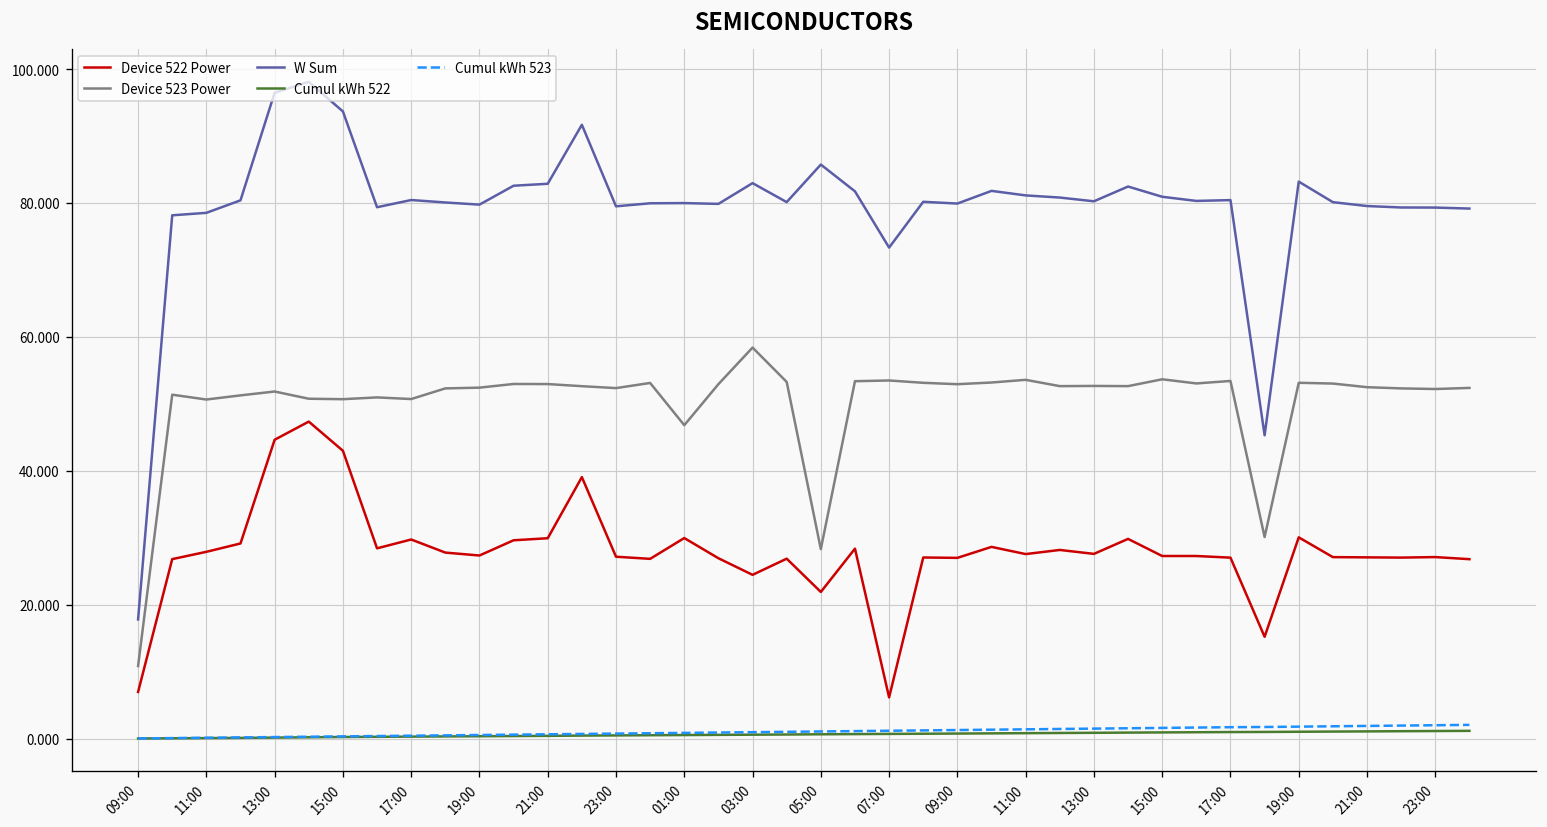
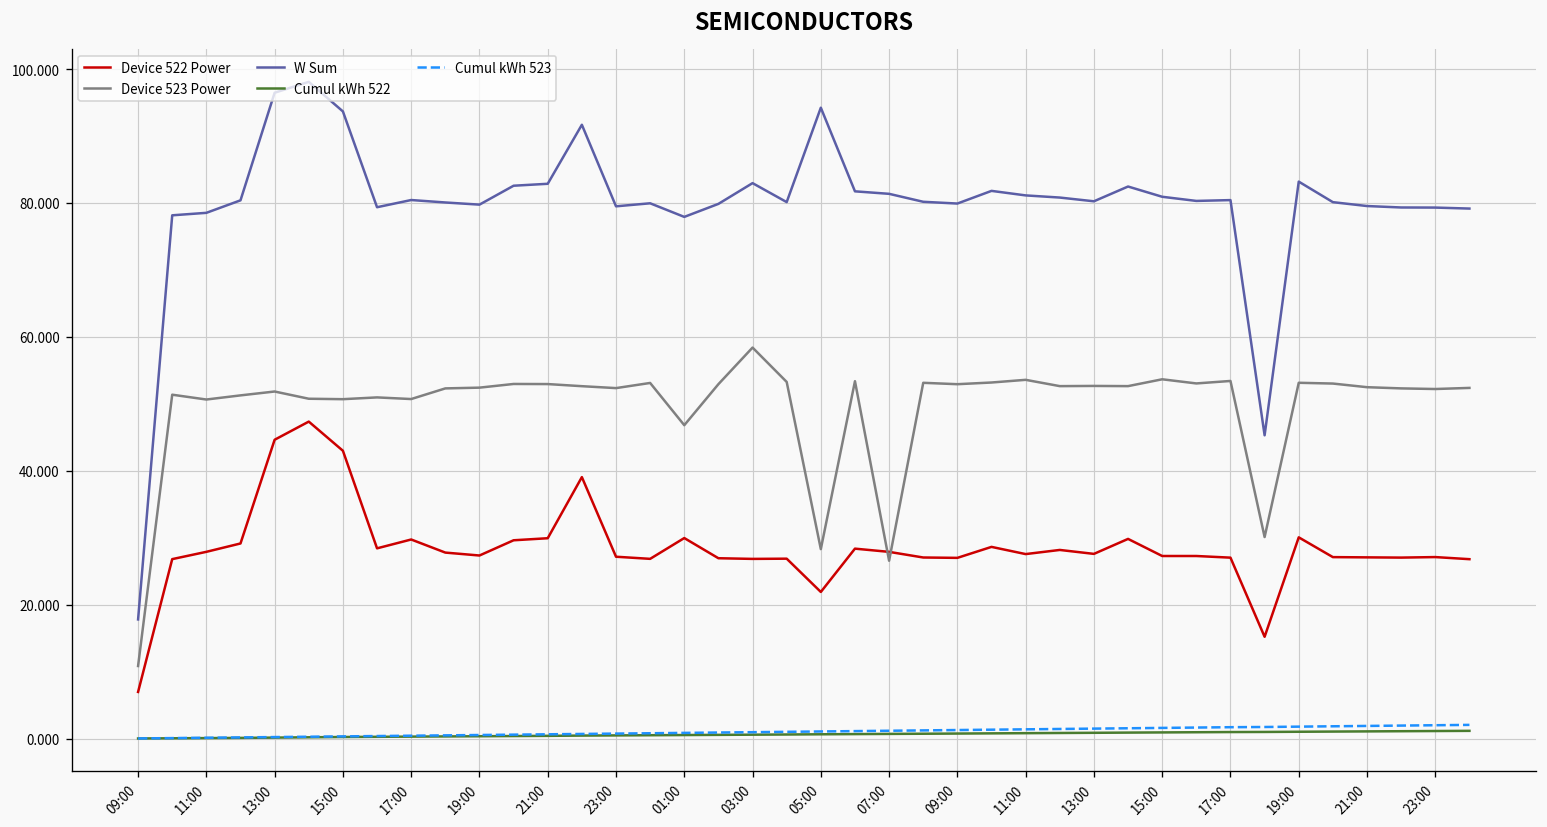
W Sum, 01:00: 80 -> 78
Device 522 Power, 03:00: 24 -> 27
W Sum, 05:00: 86 -> 94
Device 522 Power, 07:00: 6 -> 28
Device 523 Power, 07:00: 53 -> 27
W Sum, 07:00: 73 -> 81
